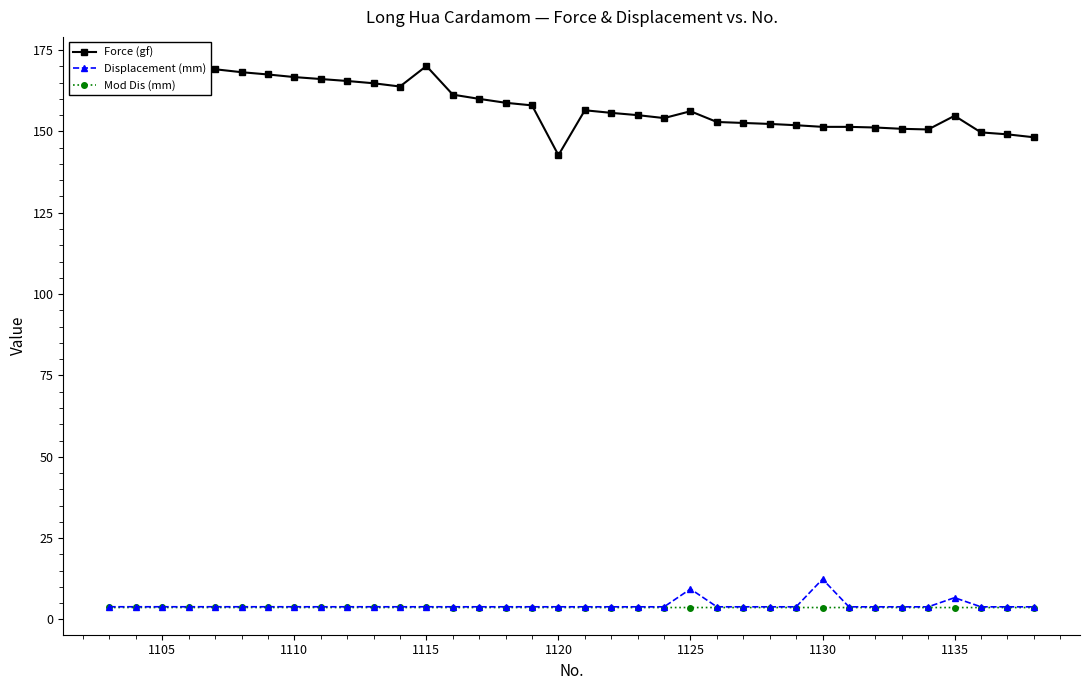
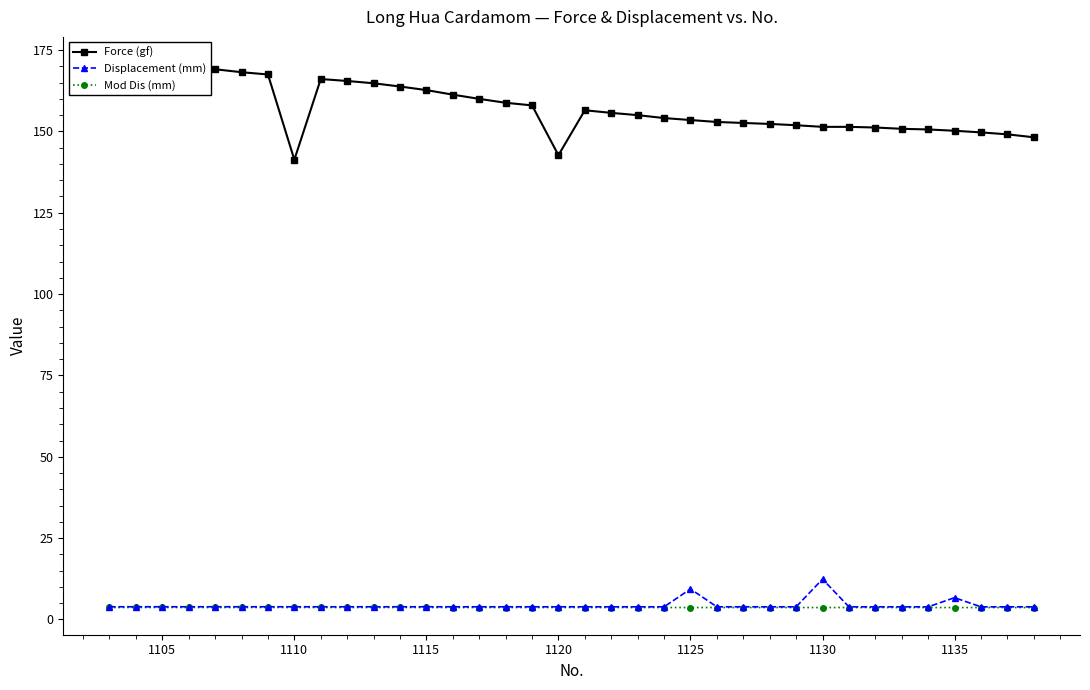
Force (gf), 1110: 167 -> 141
Force (gf), 1115: 170 -> 163
Force (gf), 1125: 156 -> 154
Force (gf), 1135: 155 -> 150
